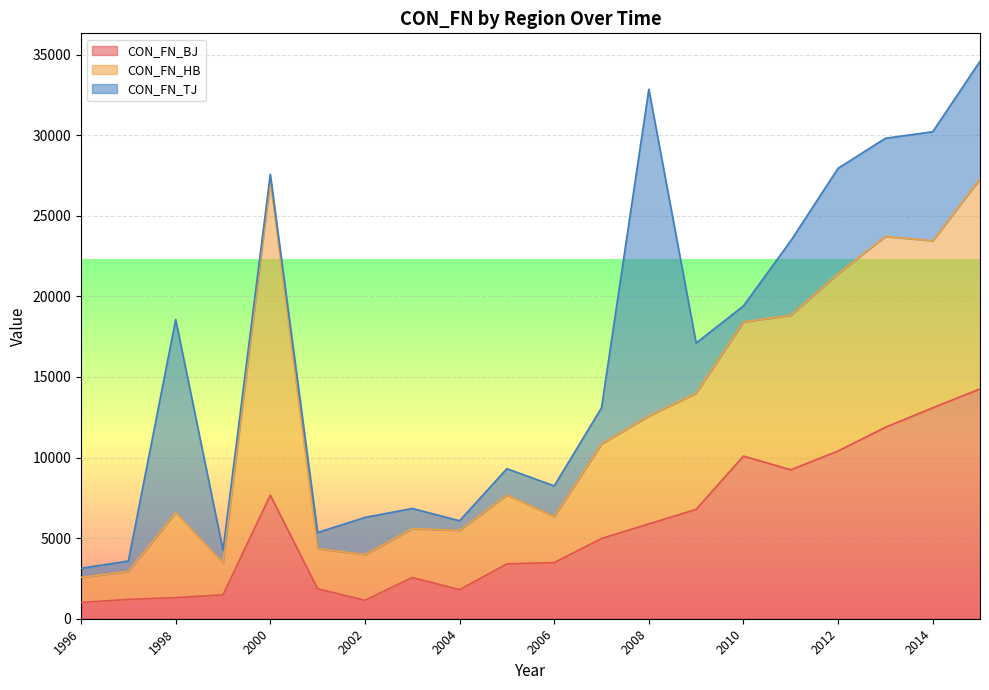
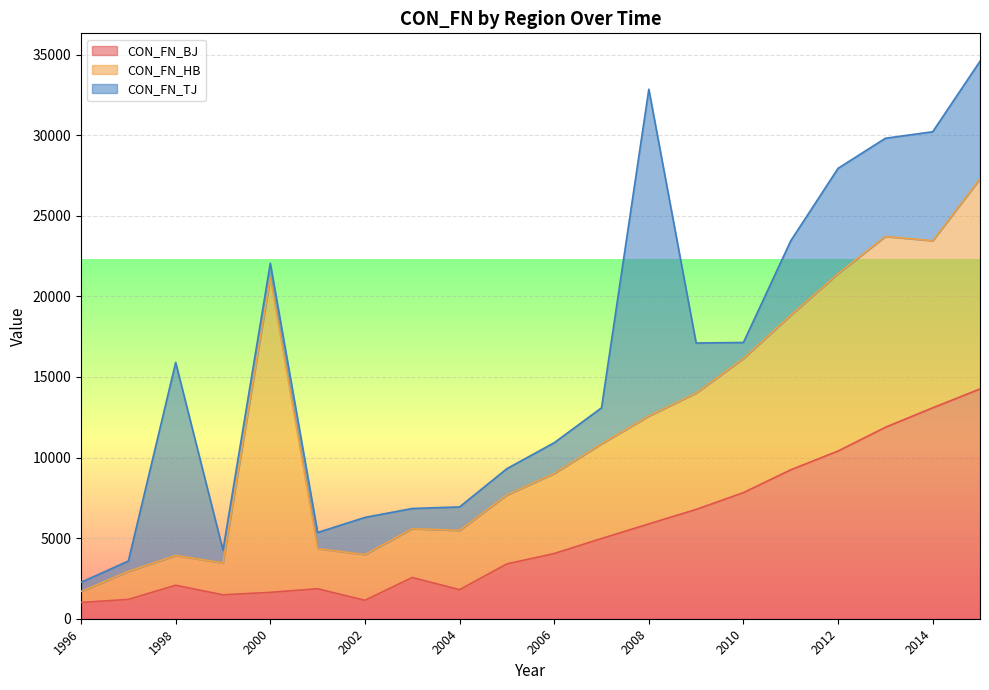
CON_FN_HB, 1996: 1600 -> 700
CON_FN_BJ, 1998: 1300 -> 2100
CON_FN_HB, 1998: 5300 -> 1800
CON_FN_BJ, 2000: 7700 -> 1600
CON_FN_TJ, 2000: 400 -> 900
CON_FN_TJ, 2004: 600 -> 1500
CON_FN_BJ, 2006: 3500 -> 4000
CON_FN_HB, 2006: 2900 -> 5000
CON_FN_BJ, 2010: 10100 -> 7800
